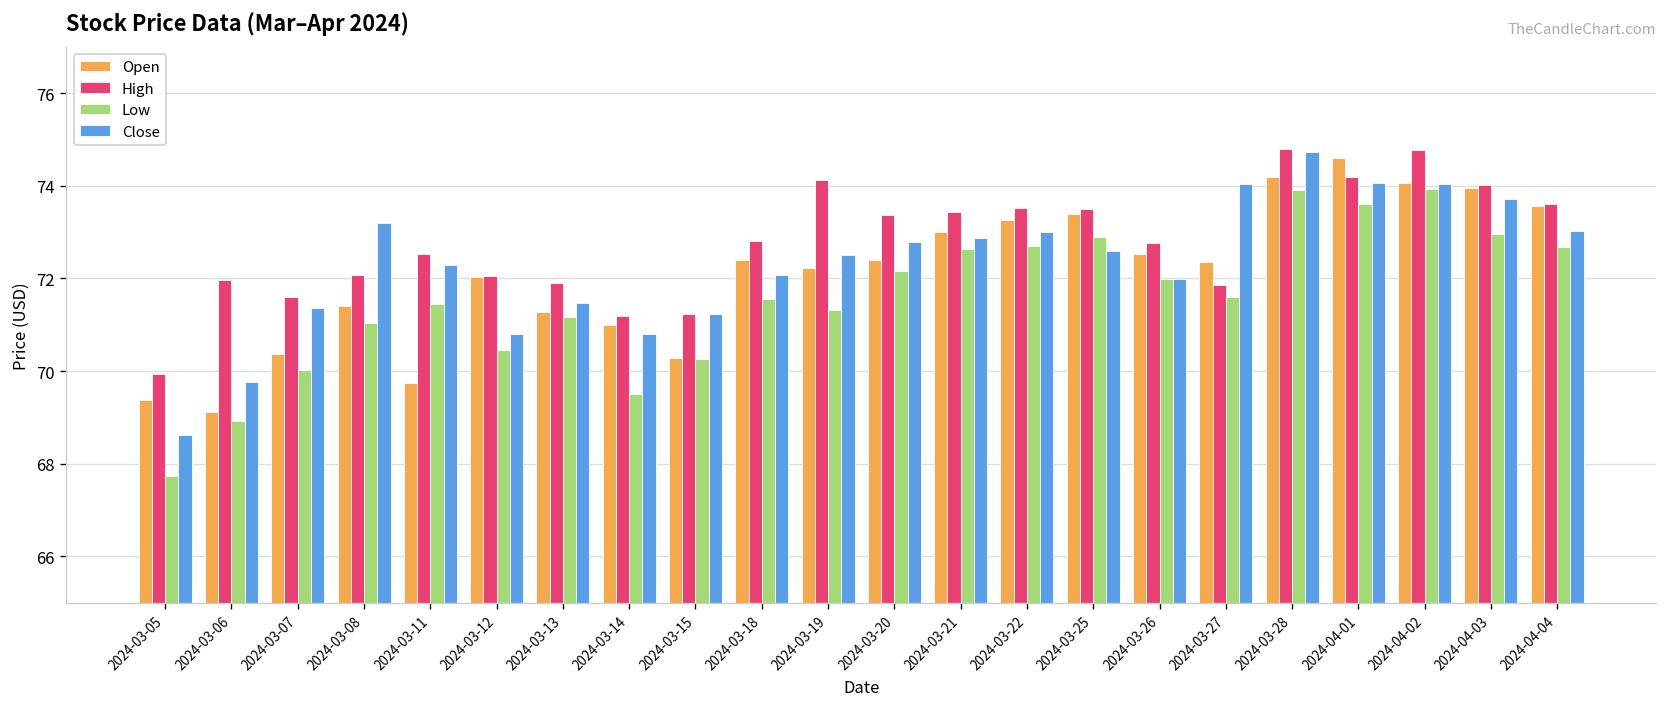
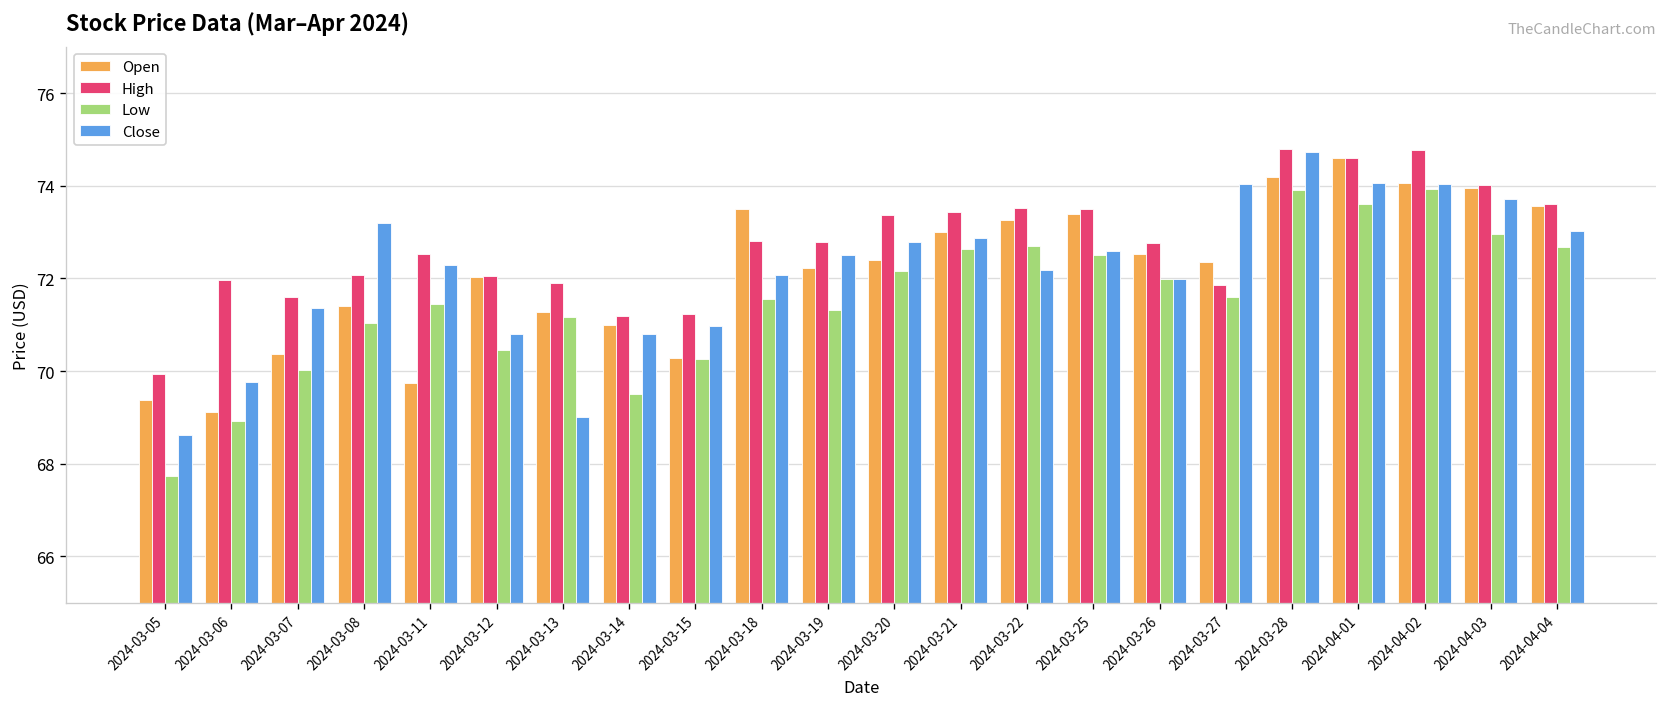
Close, 2024-03-13: 71.5 -> 69.0
Close, 2024-03-15: 71.2 -> 71.0
Open, 2024-03-18: 72.4 -> 73.5
High, 2024-03-19: 74.1 -> 72.8
Close, 2024-03-22: 73.0 -> 72.2
Low, 2024-03-25: 72.9 -> 72.5
High, 2024-04-01: 74.2 -> 74.6
